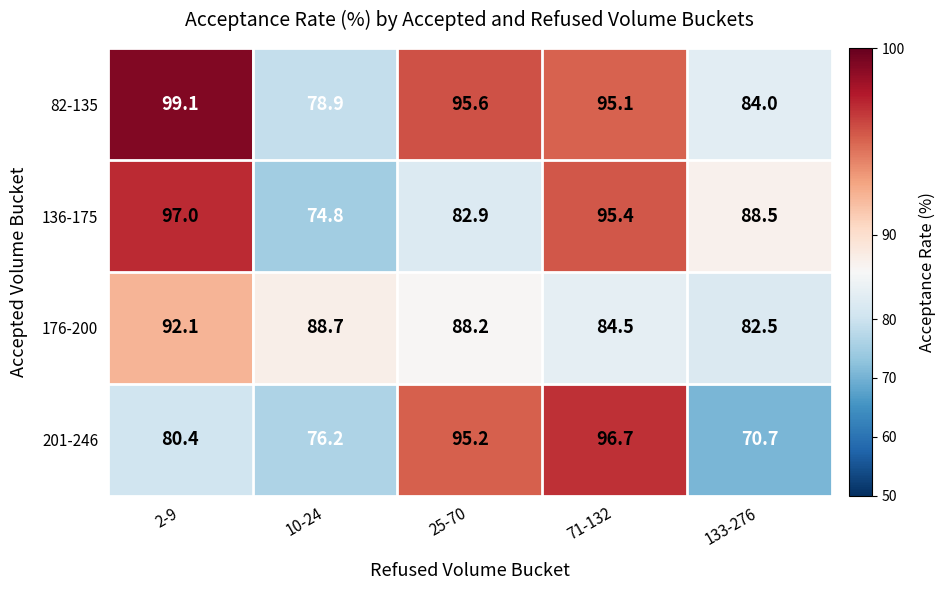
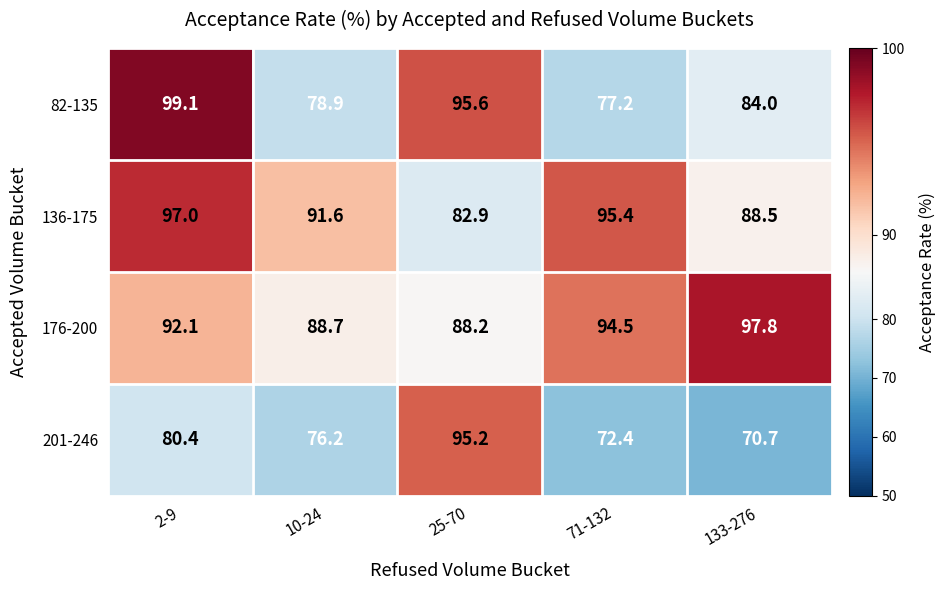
82-135, 71-132: 95.1 -> 77.2
136-175, 10-24: 74.8 -> 91.6
176-200, 71-132: 84.5 -> 94.5
176-200, 133-276: 82.5 -> 97.8
201-246, 71-132: 96.7 -> 72.4
